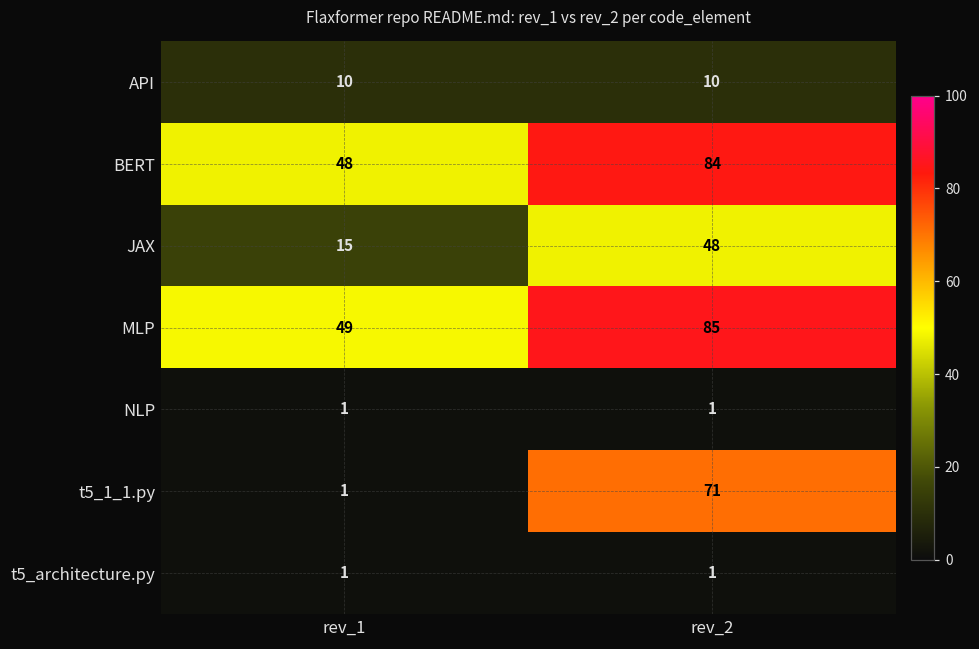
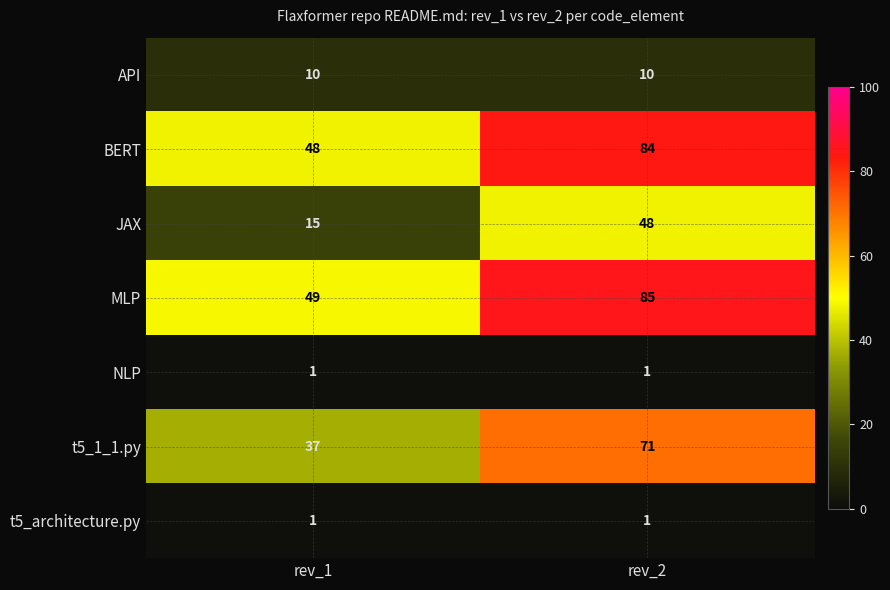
t5_1_1.py, rev_1: 1 -> 37
